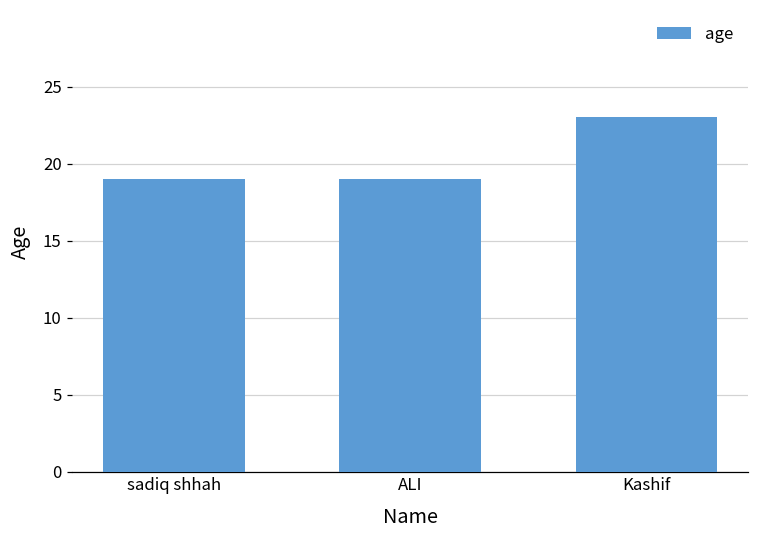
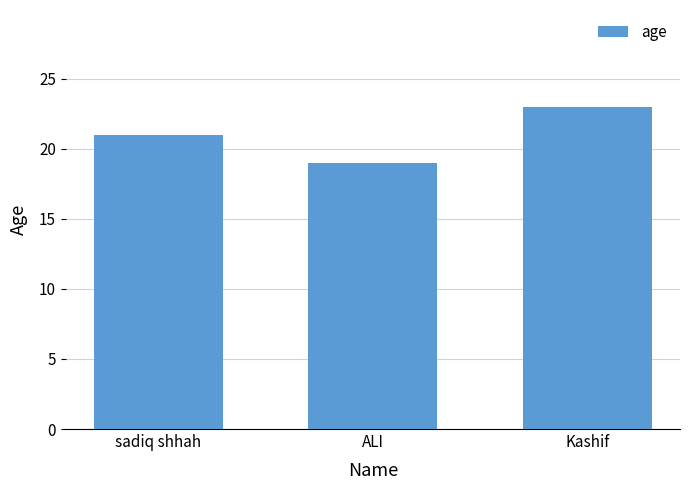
sadiq shhah: 19 -> 21
